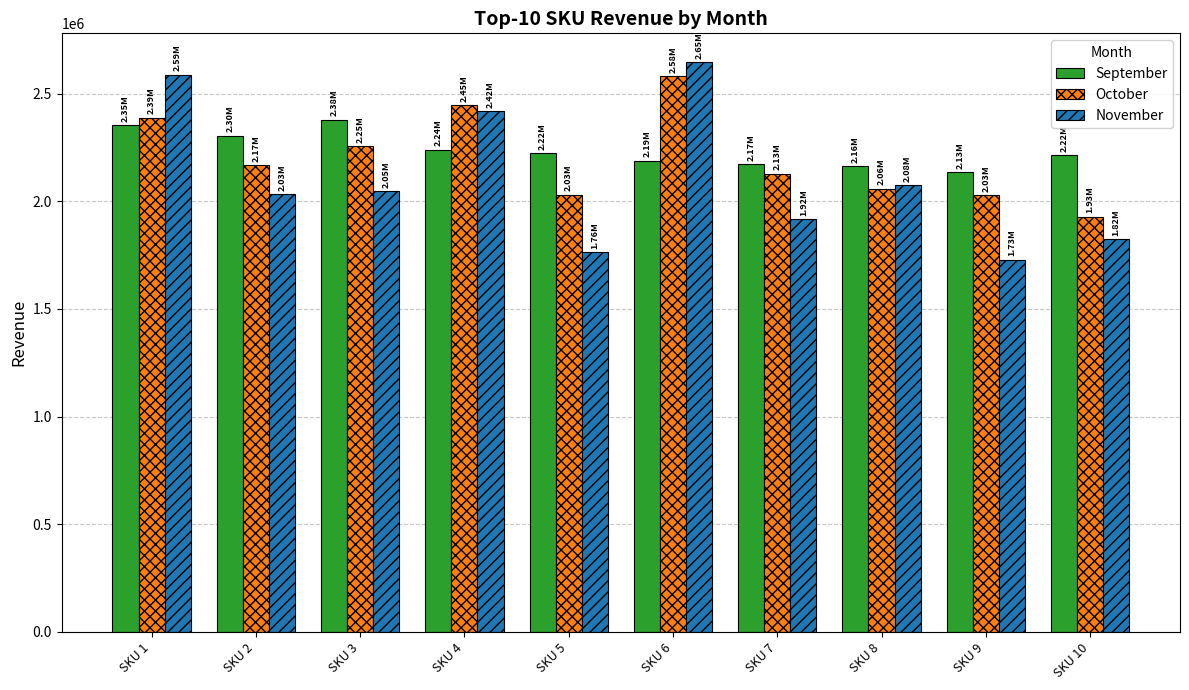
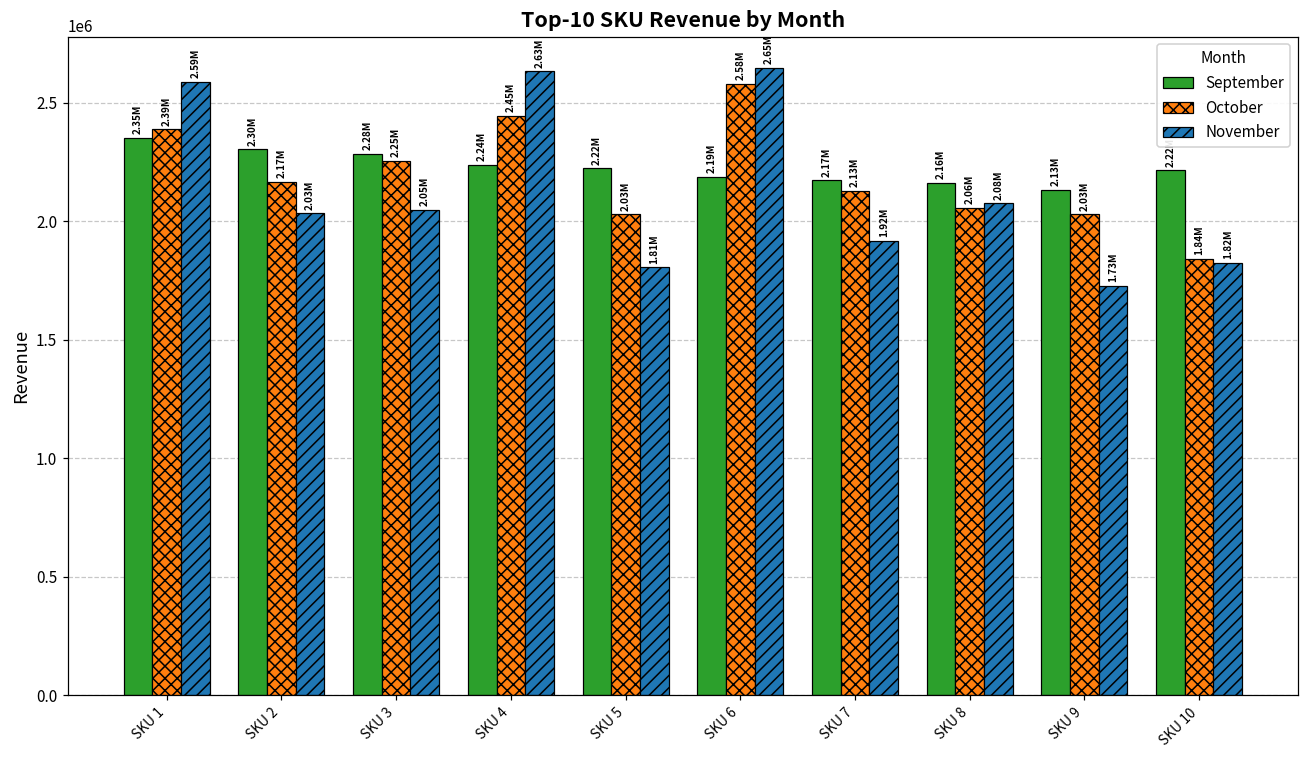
September, SKU 3: 2.38M -> 2.28M
November, SKU 4: 2.42M -> 2.63M
November, SKU 5: 1.76M -> 1.81M
October, SKU 10: 1.93M -> 1.84M
